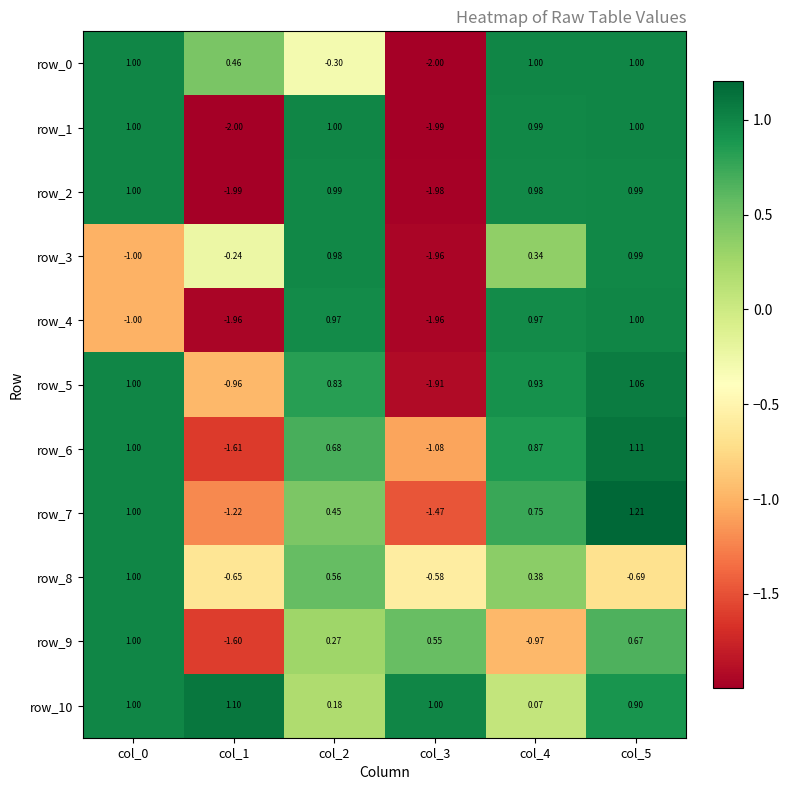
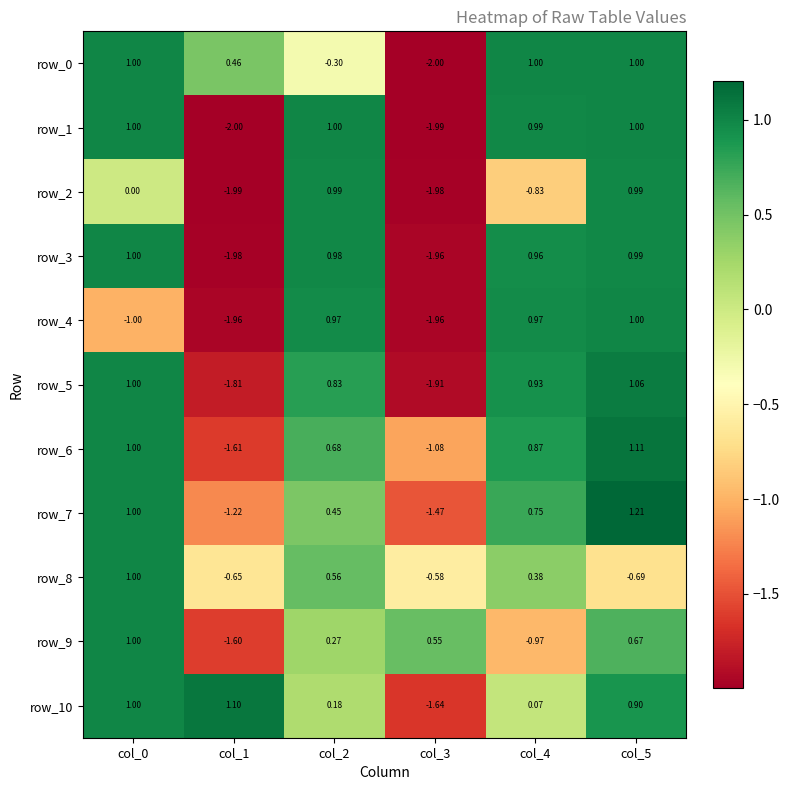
row_2, col_0: 1.00 -> 0.00
row_2, col_4: 0.98 -> -0.83
row_3, col_0: -1.00 -> 1.00
row_3, col_1: -0.24 -> -1.98
row_3, col_4: 0.34 -> 0.96
row_5, col_1: -0.96 -> -1.81
row_10, col_3: 1.00 -> -1.64
